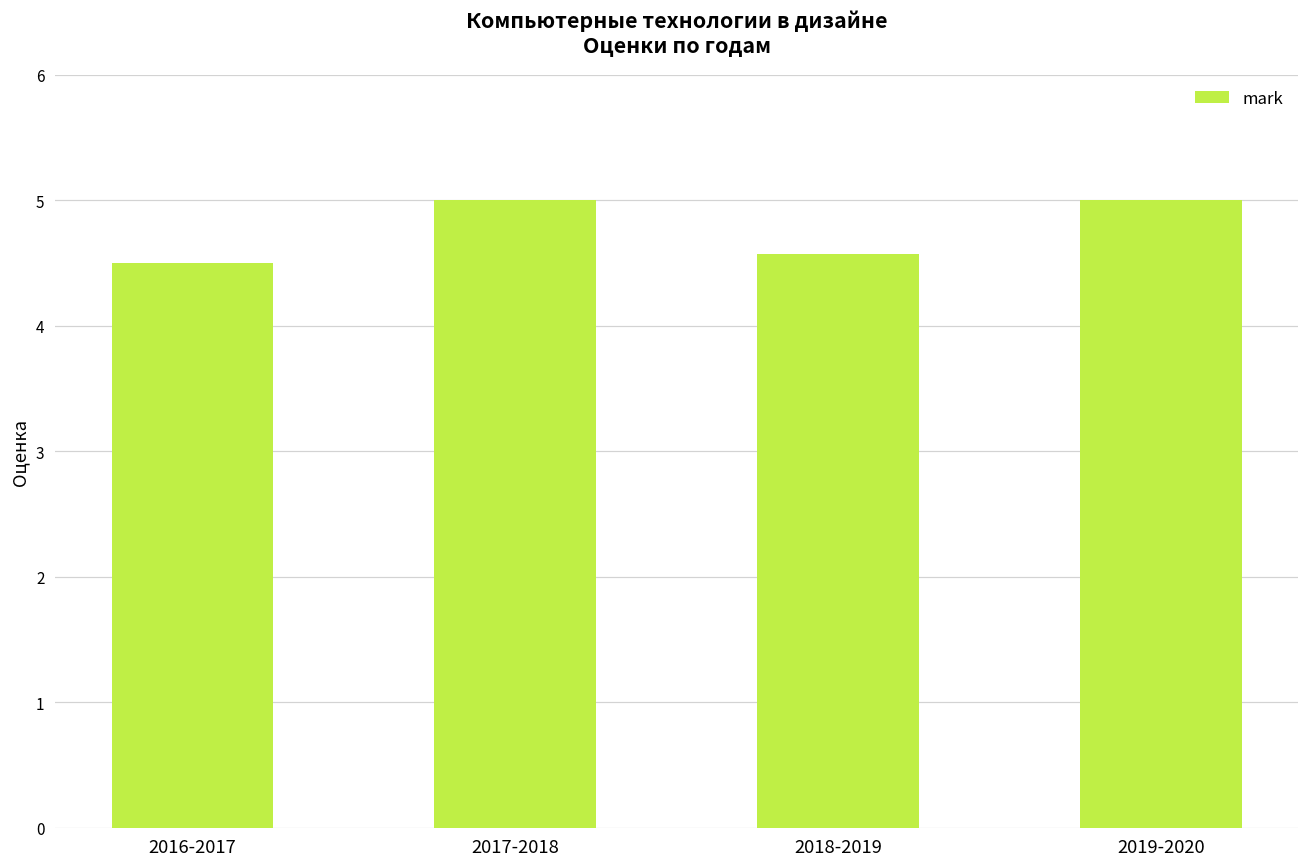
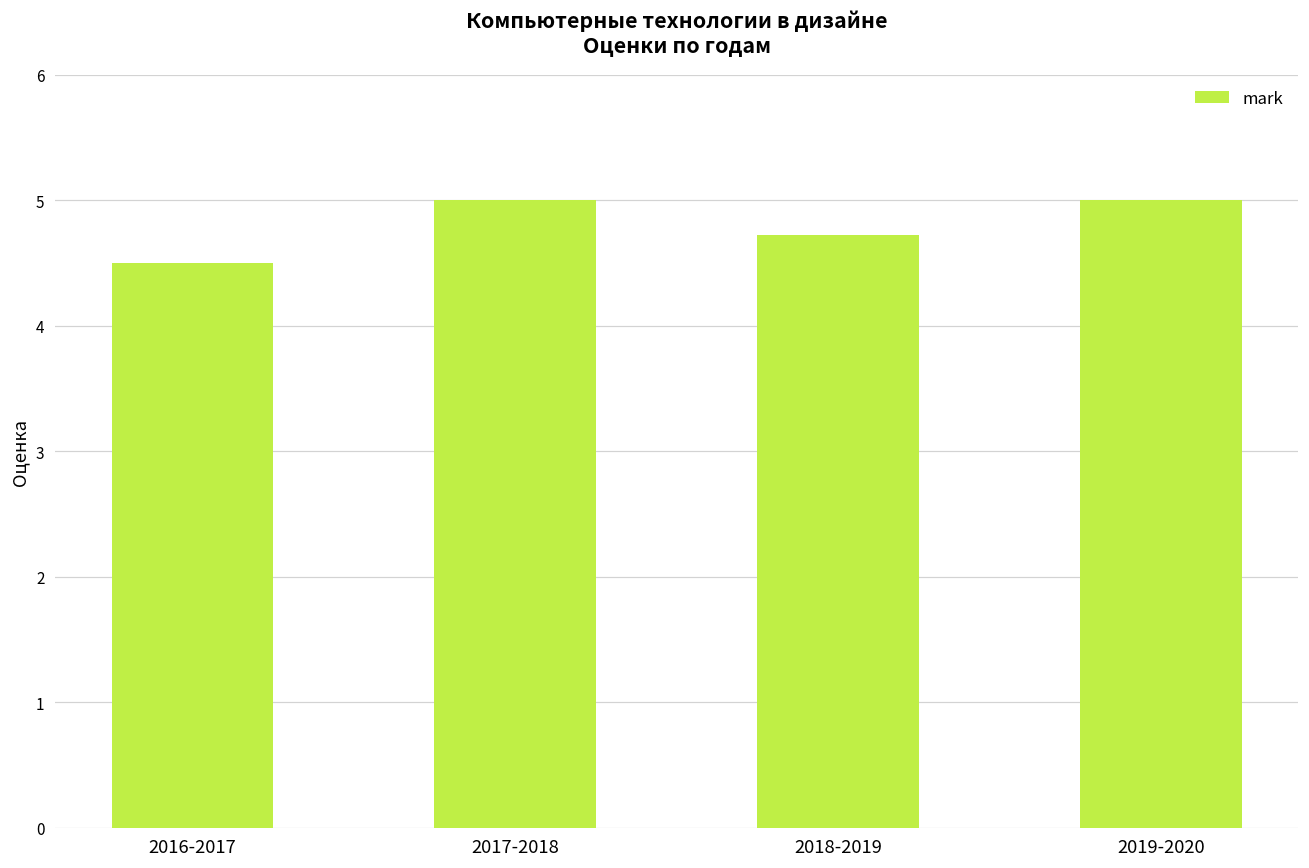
2018-2019: 4.57 -> 4.72
